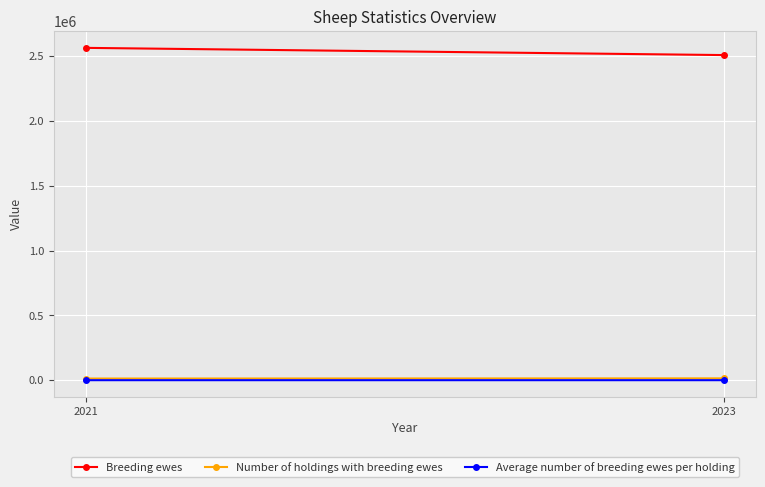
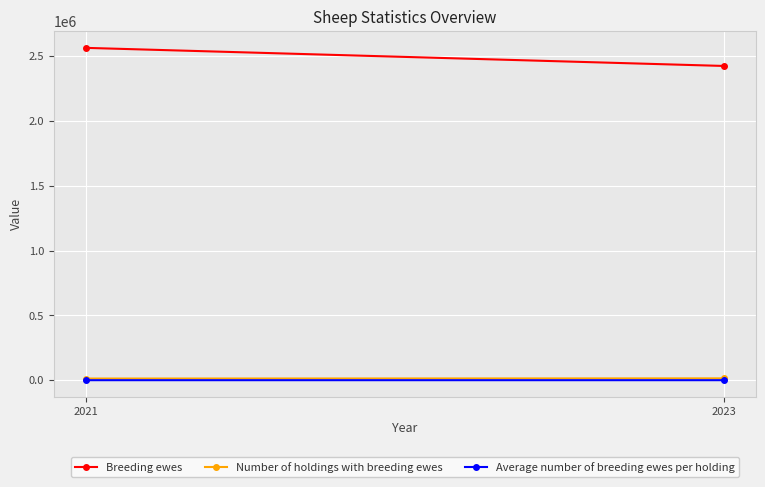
Breeding ewes, 2023: 2510000 -> 2430000
